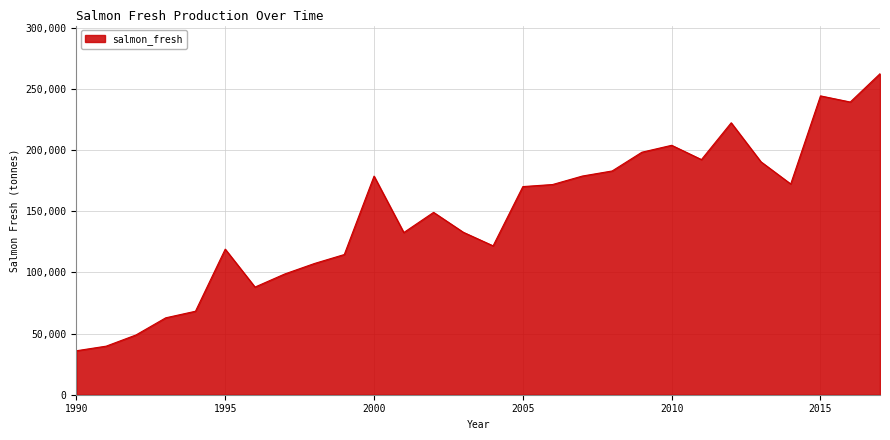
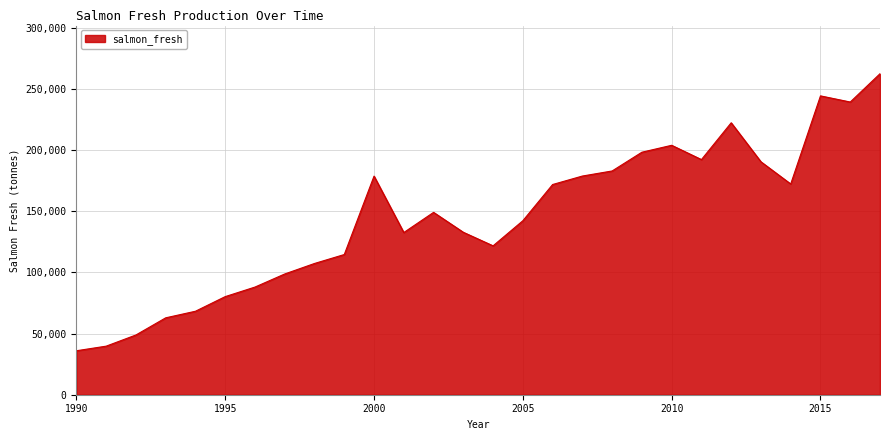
1995: 119,000 -> 80,000
2005: 170,000 -> 142,000
